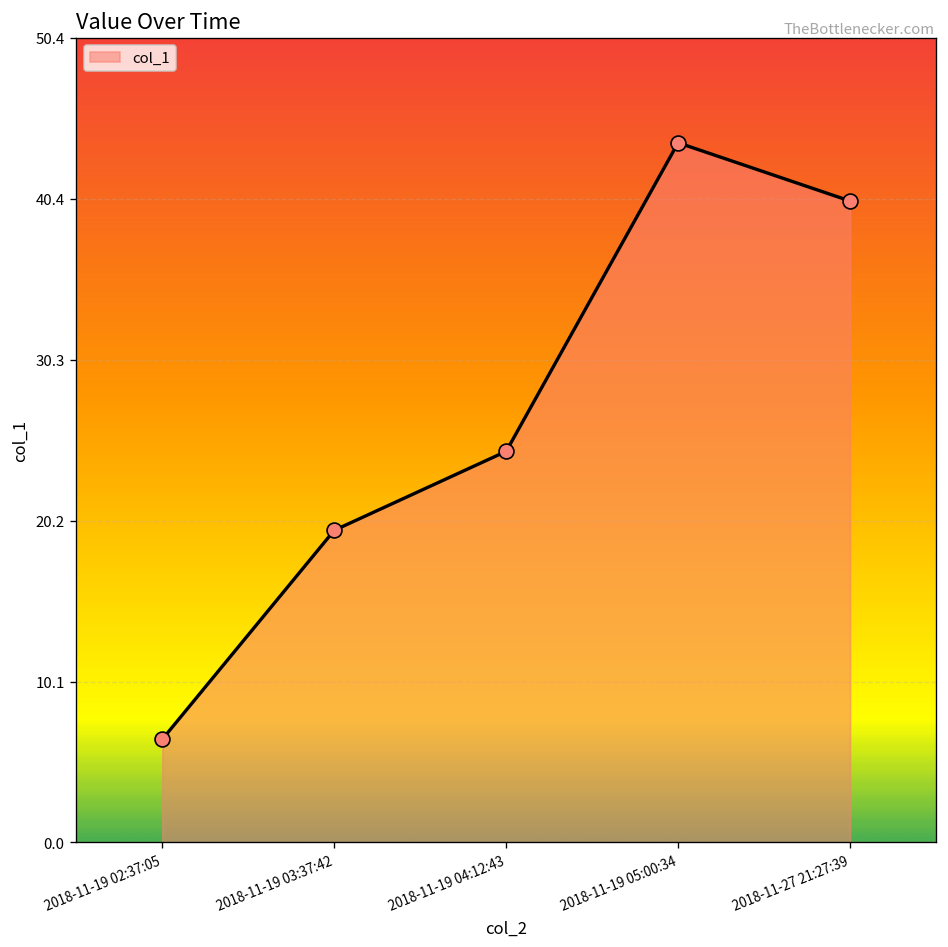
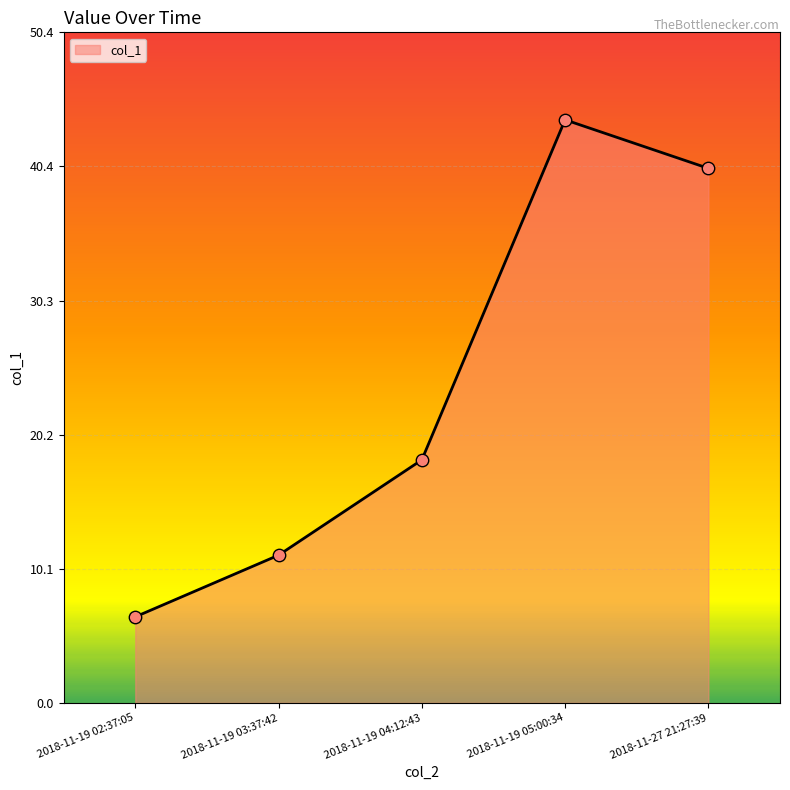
2018-11-19 03:37:42: 19.6 -> 11.1
2018-11-19 04:12:43: 24.5 -> 18.3
